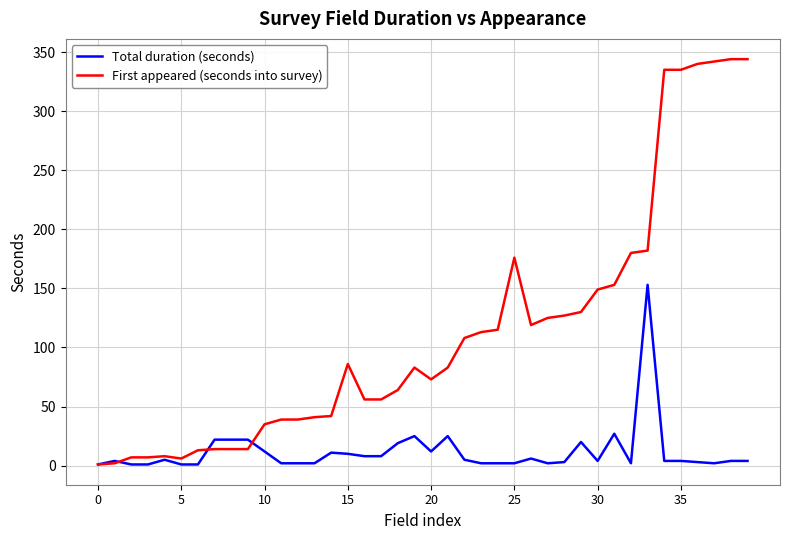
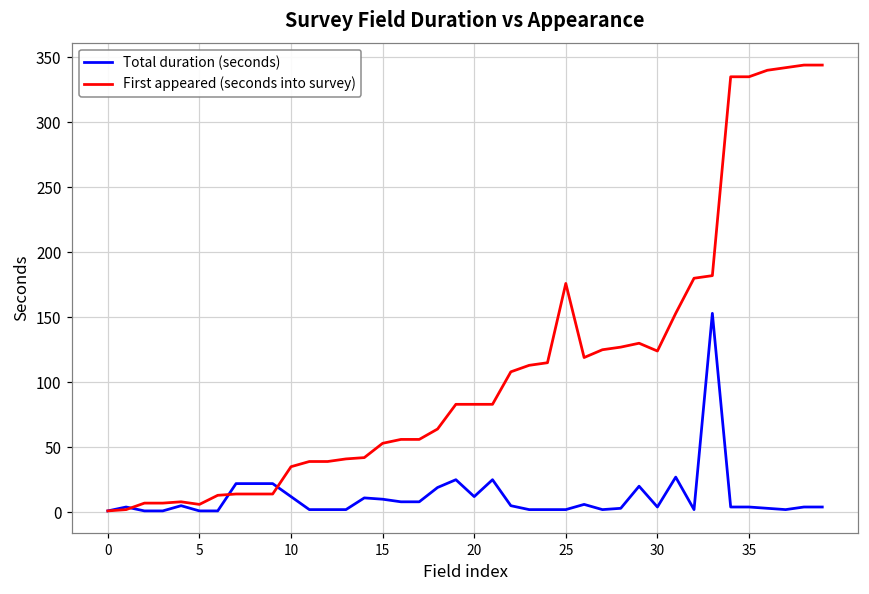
First appeared (seconds into survey), 15: 86 -> 53
First appeared (seconds into survey), 20: 73 -> 83
First appeared (seconds into survey), 30: 149 -> 124
